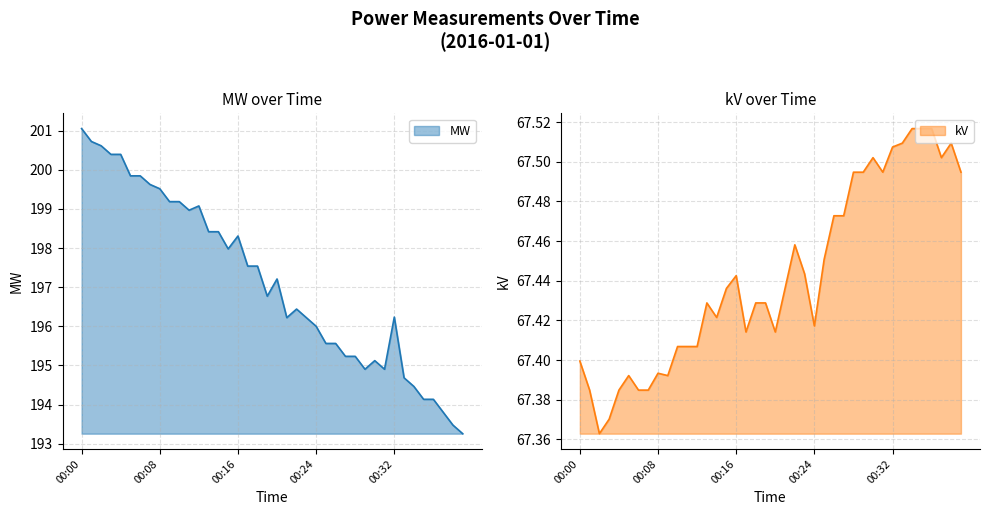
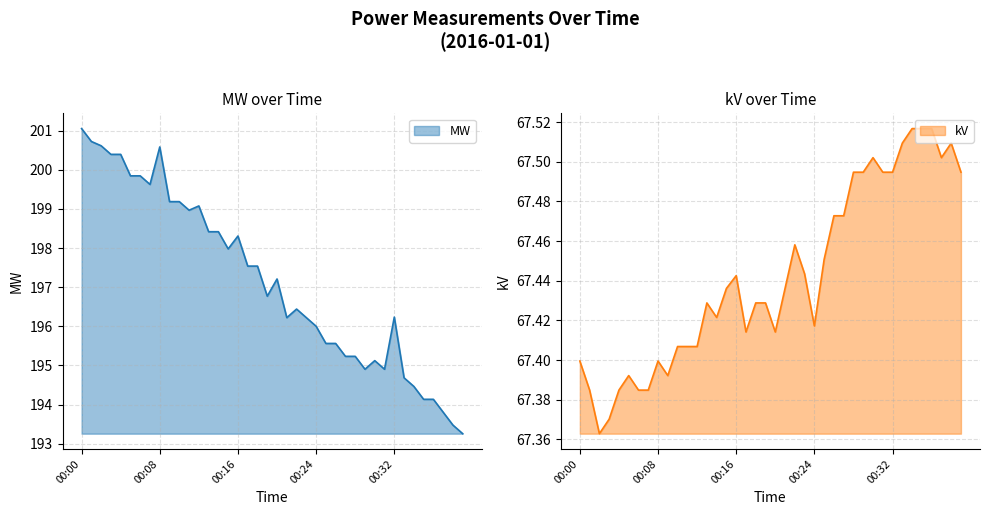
MW over Time, 00:08: 199.5 -> 200.6
kV over Time, 00:08: 67.393 -> 67.400
kV over Time, 00:32: 67.507 -> 67.495
